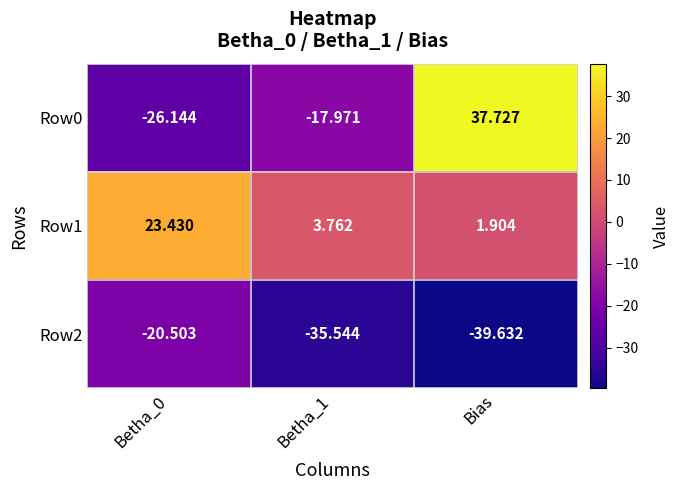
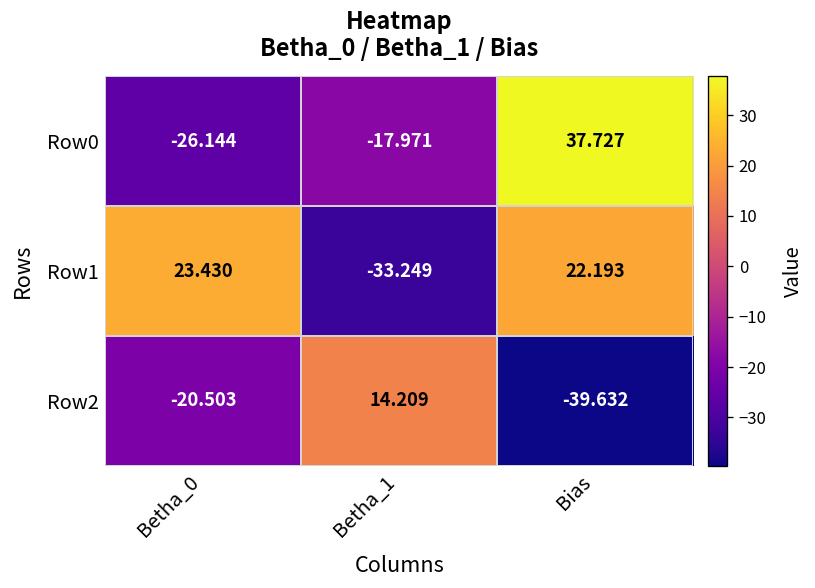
Row1, Betha_1: 3.762 -> -33.249
Row1, Bias: 1.904 -> 22.193
Row2, Betha_1: -35.544 -> 14.209
